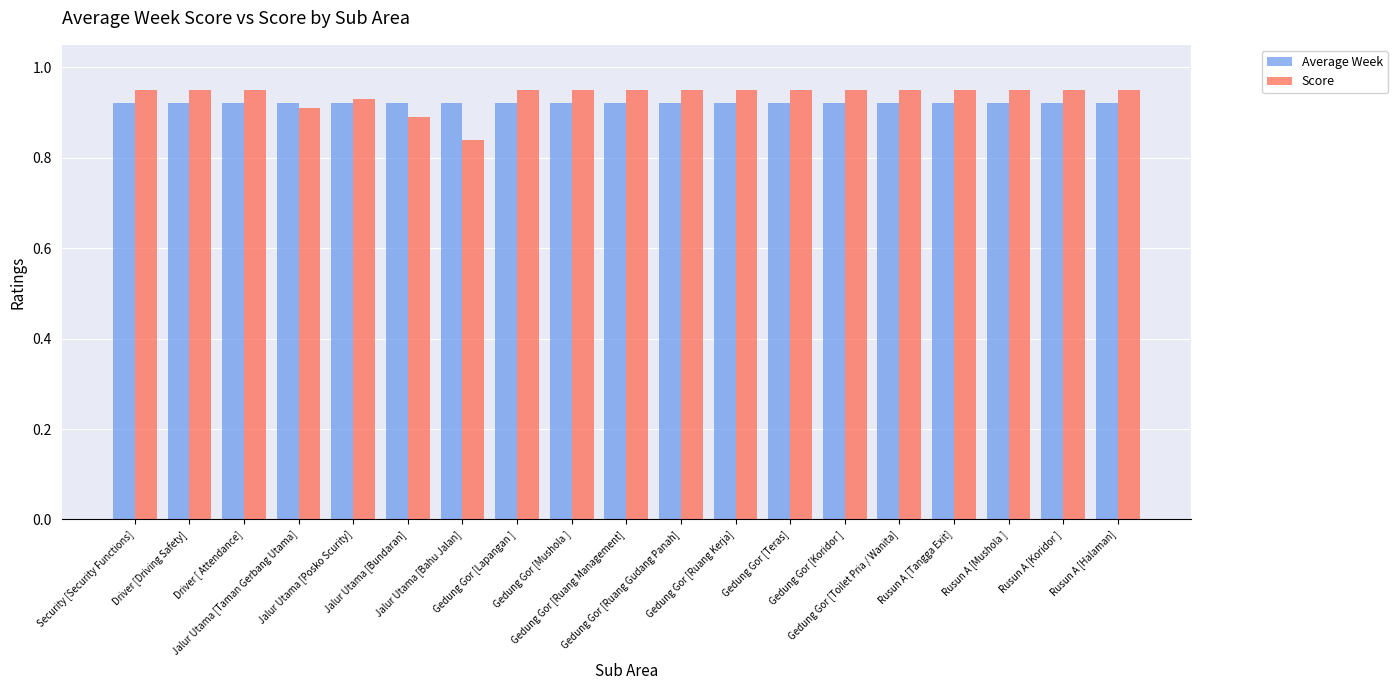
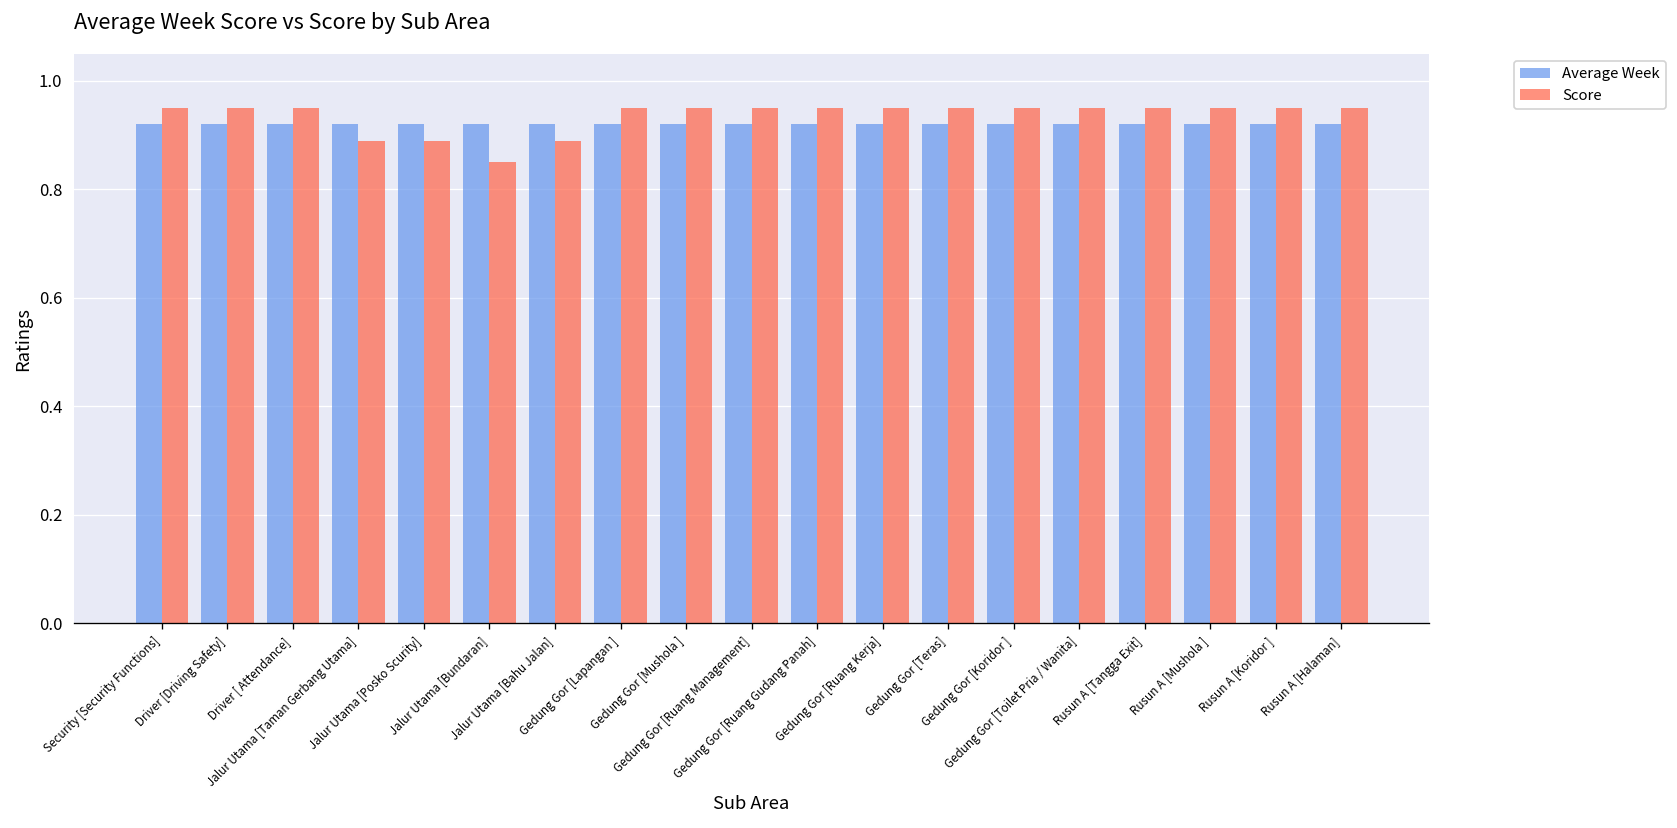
Score, Jalur Utama [Taman Gerbang Utama]: 0.91 -> 0.89
Score, Jalur Utama [Posko Scurity]: 0.93 -> 0.89
Score, Jalur Utama [Bundaran]: 0.89 -> 0.85
Score, Jalur Utama [Bahu Jalan]: 0.84 -> 0.89
